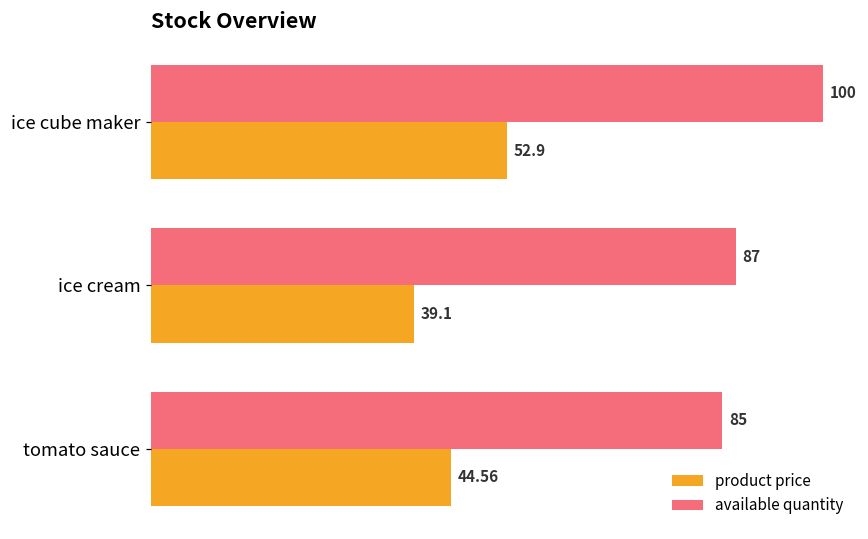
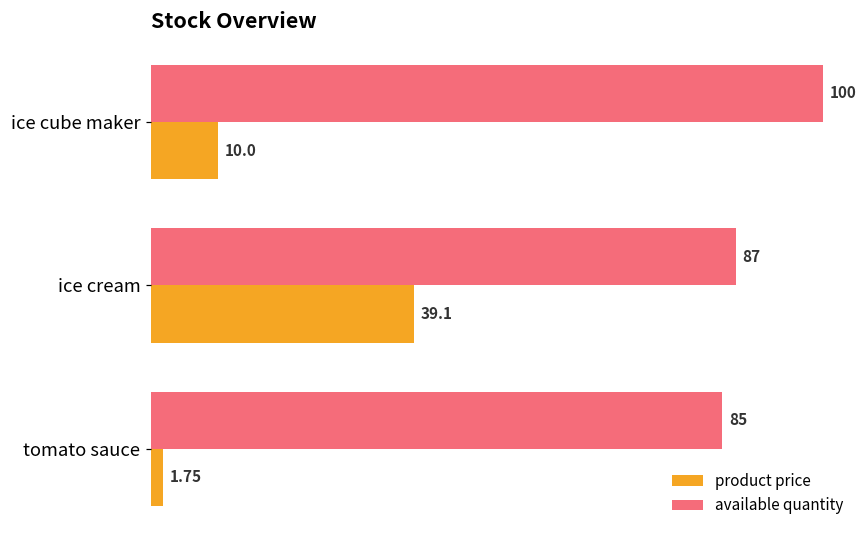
product price, ice cube maker: 52.9 -> 10.0
product price, tomato sauce: 44.56 -> 1.75
